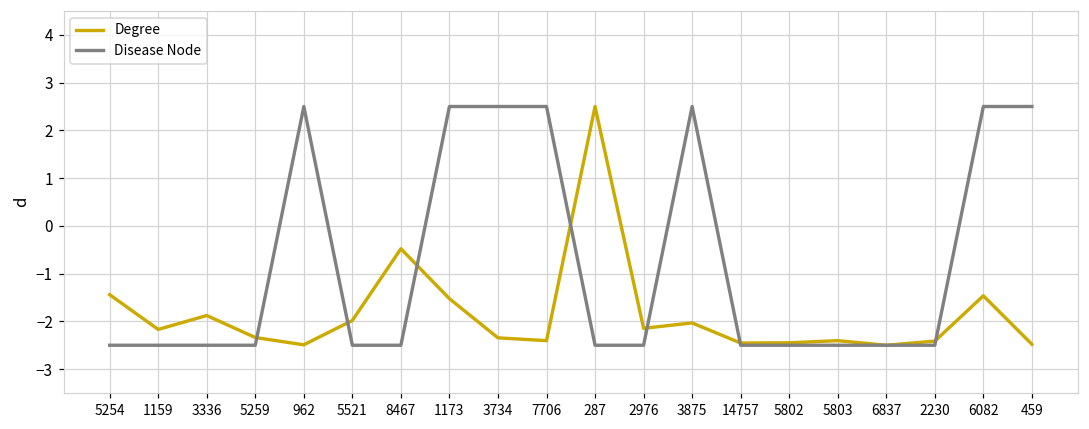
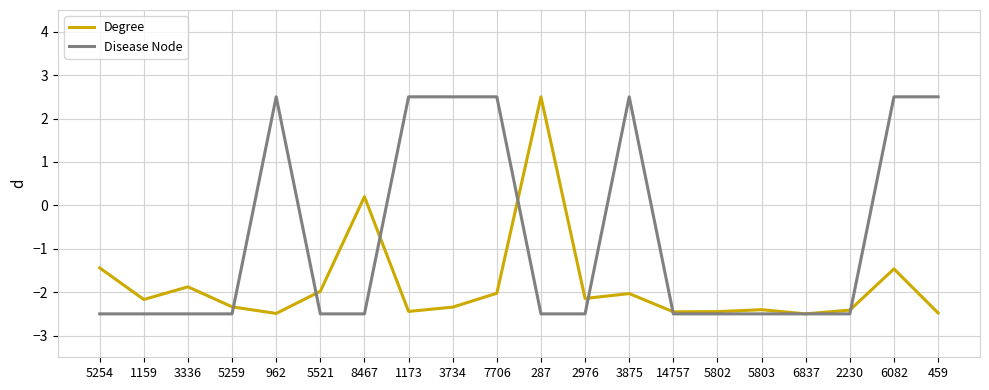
Degree, 8467: -0.5 -> 0.2
Degree, 1173: -1.5 -> -2.4
Degree, 7706: -2.4 -> -2.0
